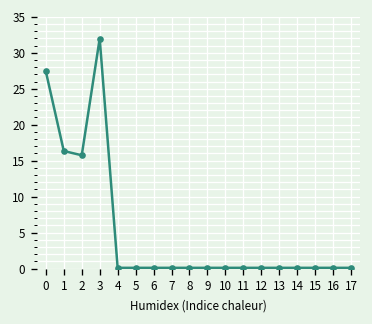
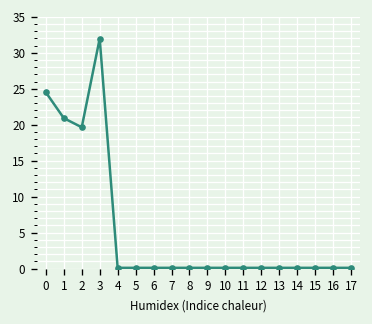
0: 27 -> 25
1: 16 -> 21
2: 16 -> 20
